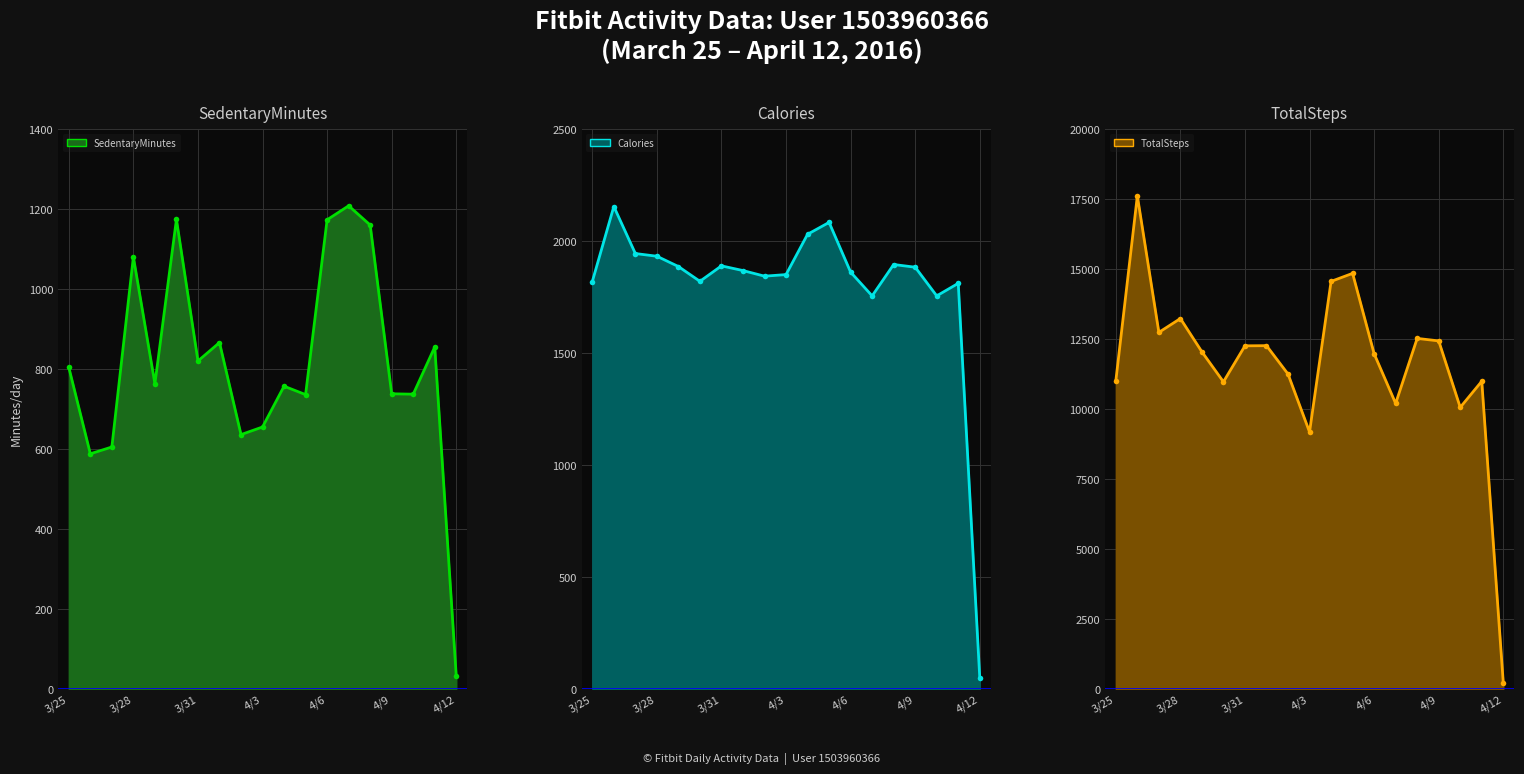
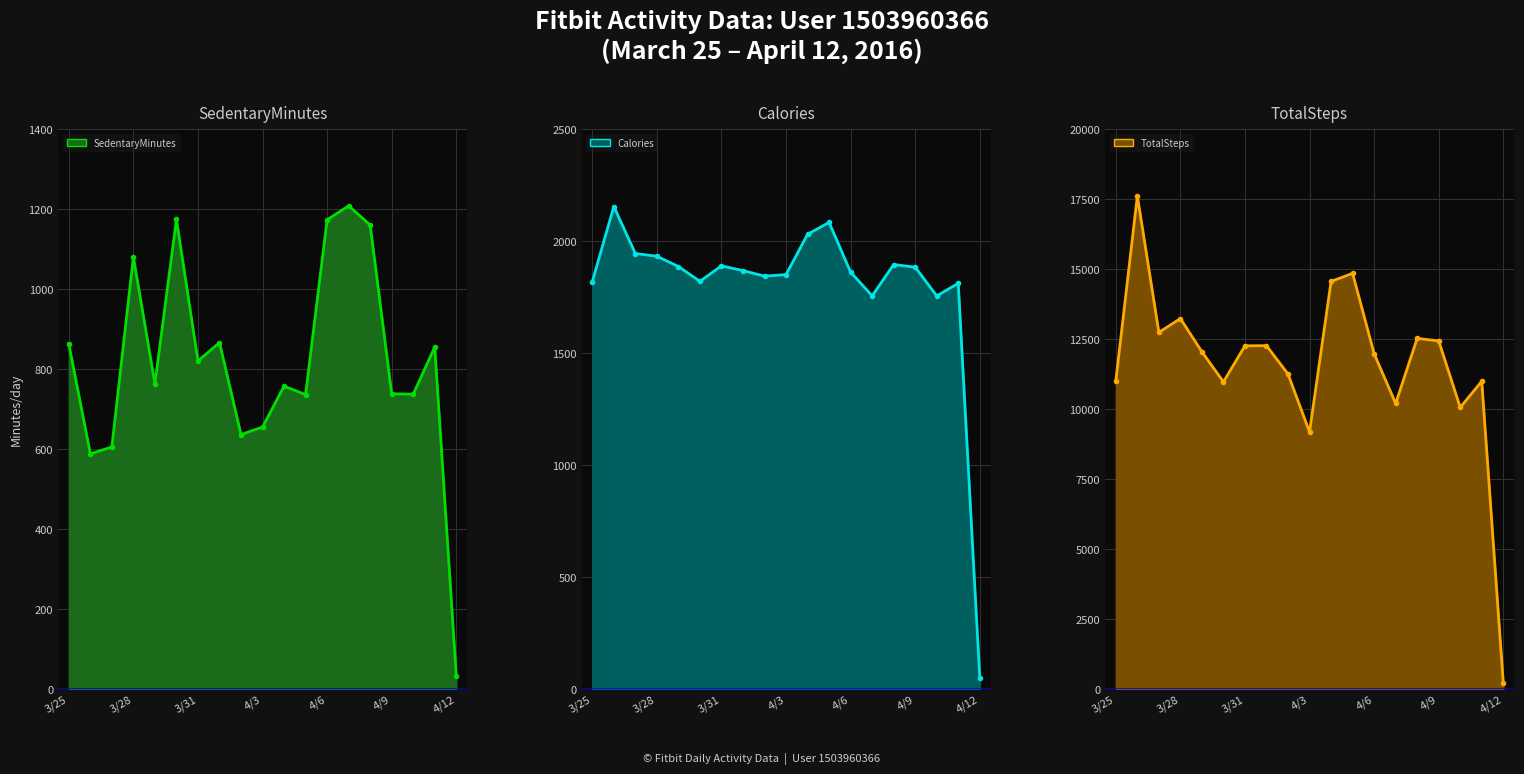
SedentaryMinutes, 3/25: 800 -> 860
